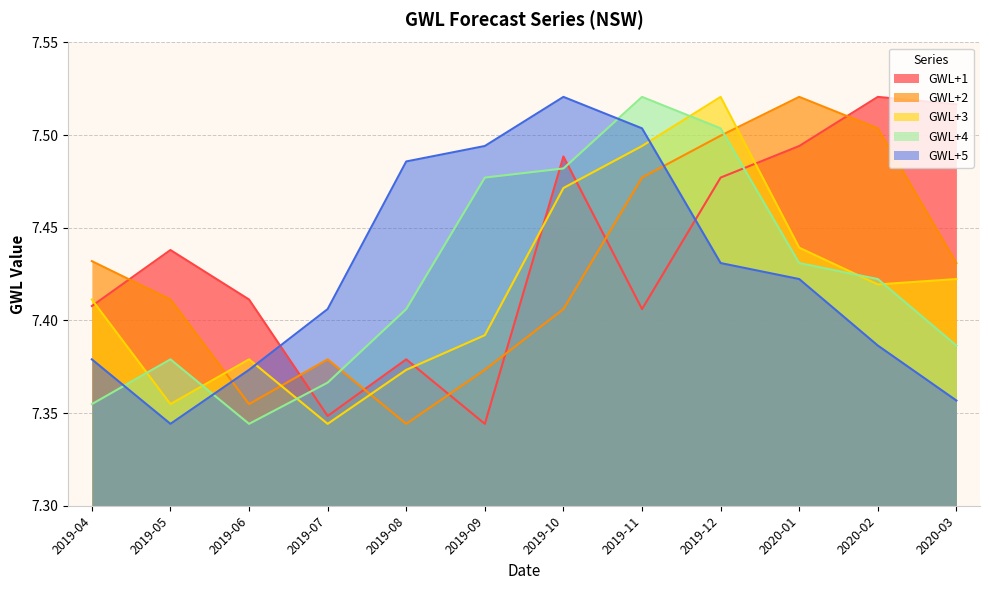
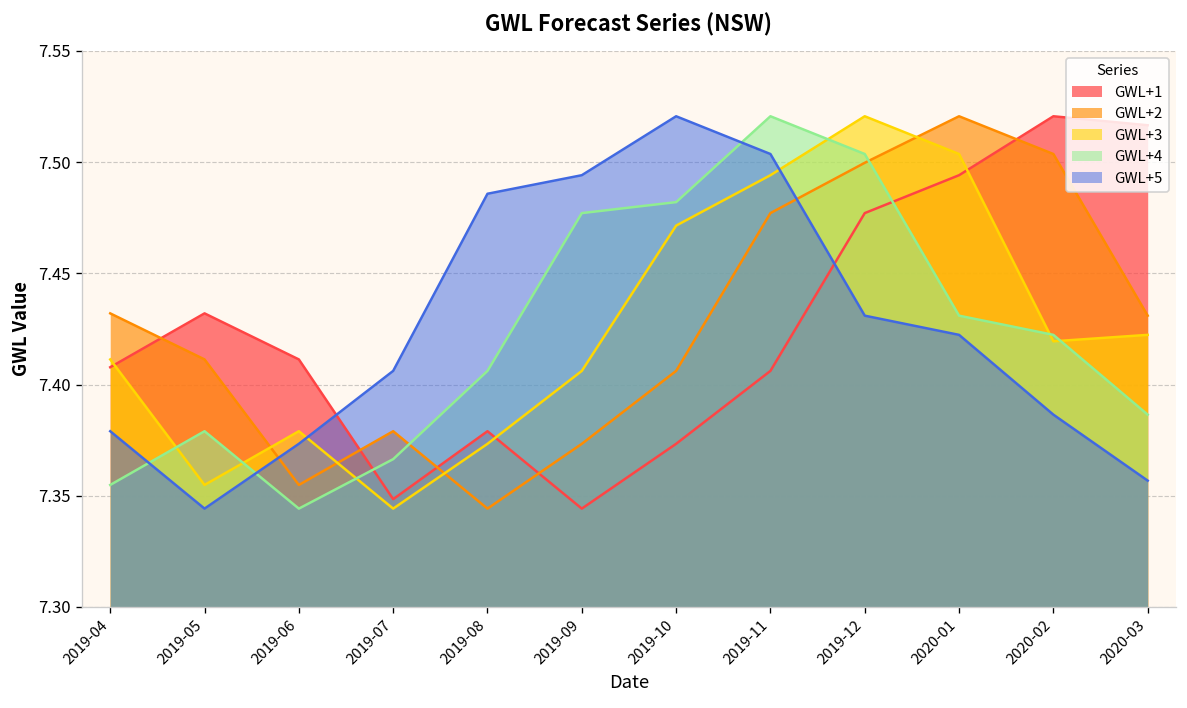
GWL+1, 2019-05: 7.438 -> 7.432
GWL+3, 2019-09: 7.392 -> 7.406
GWL+1, 2019-10: 7.489 -> 7.373
GWL+3, 2020-01: 7.439 -> 7.504
